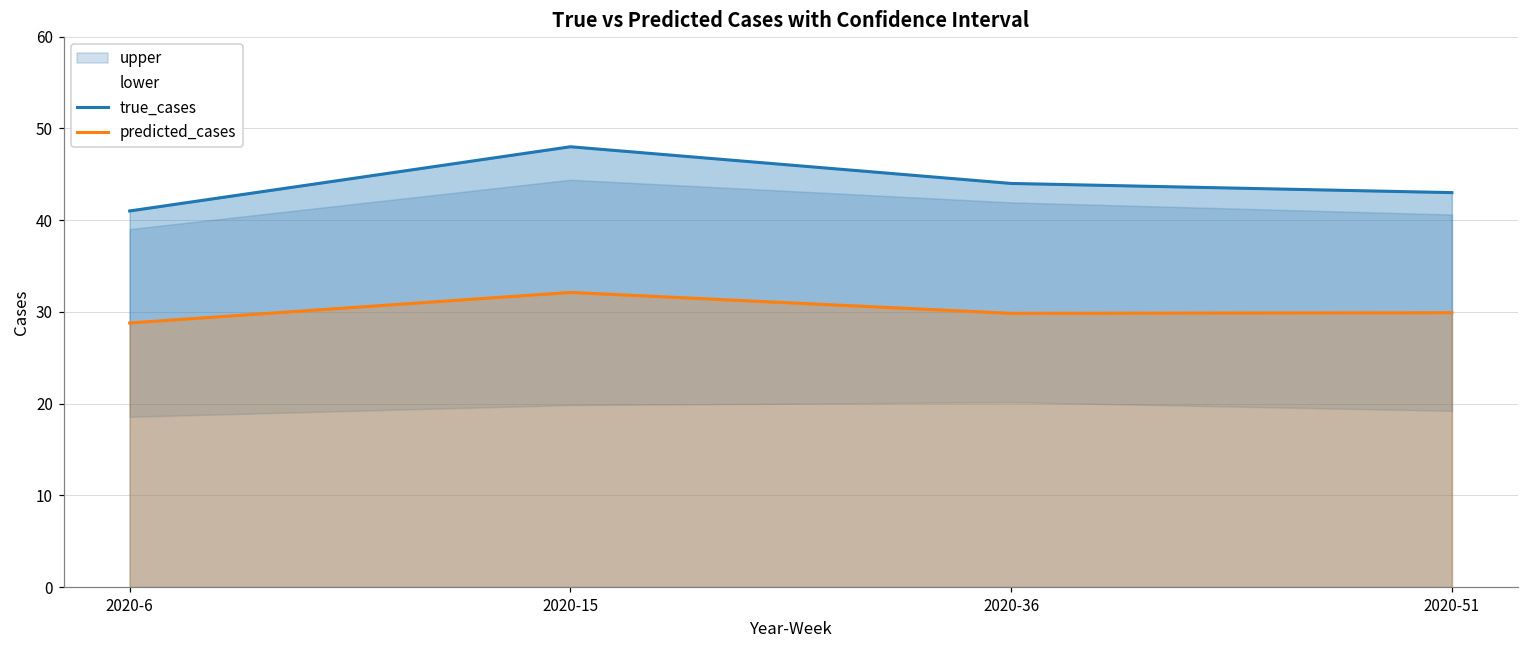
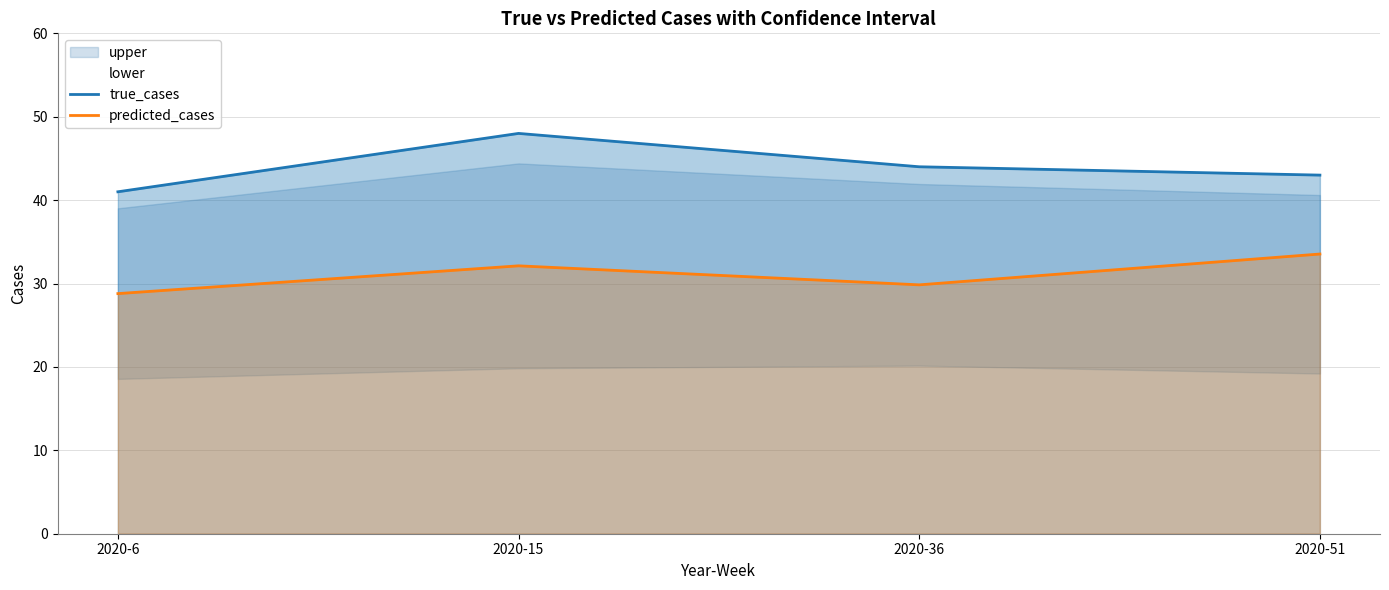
predicted_cases, 2020-51: 30 -> 34
